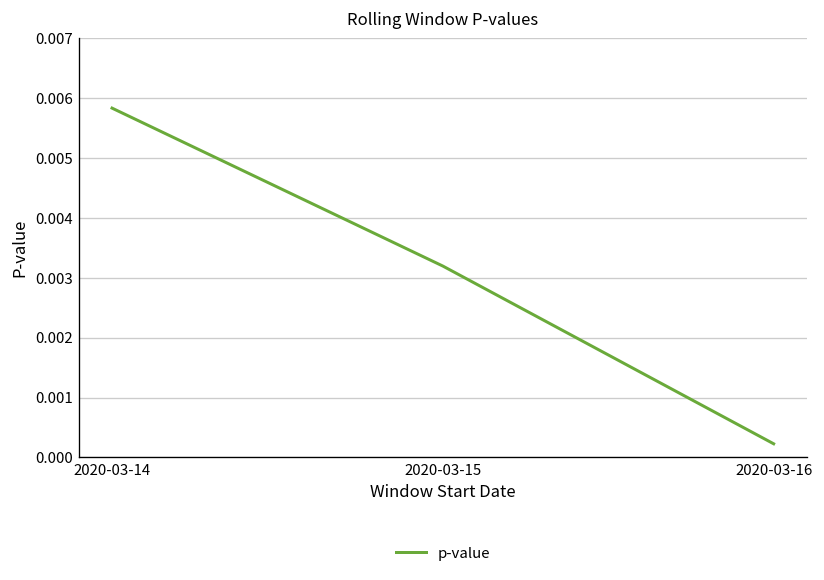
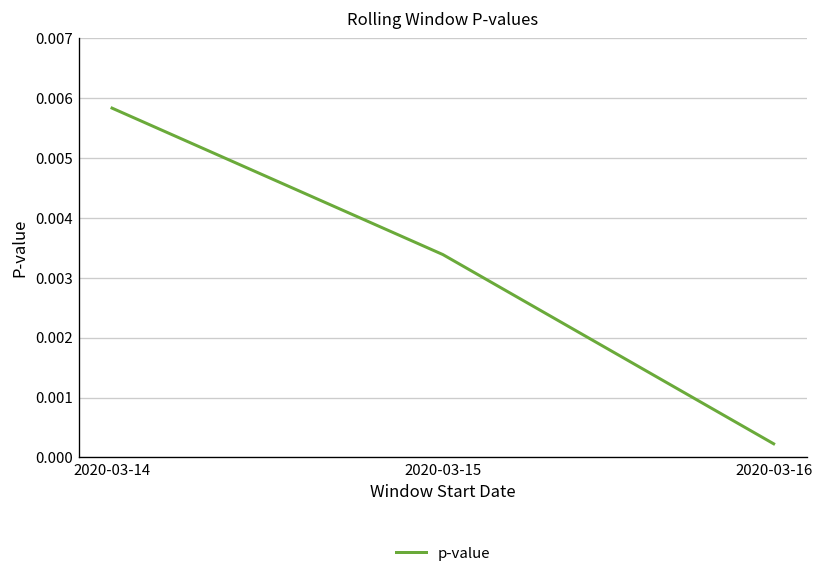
2020-03-15: 0.0032 -> 0.0034
